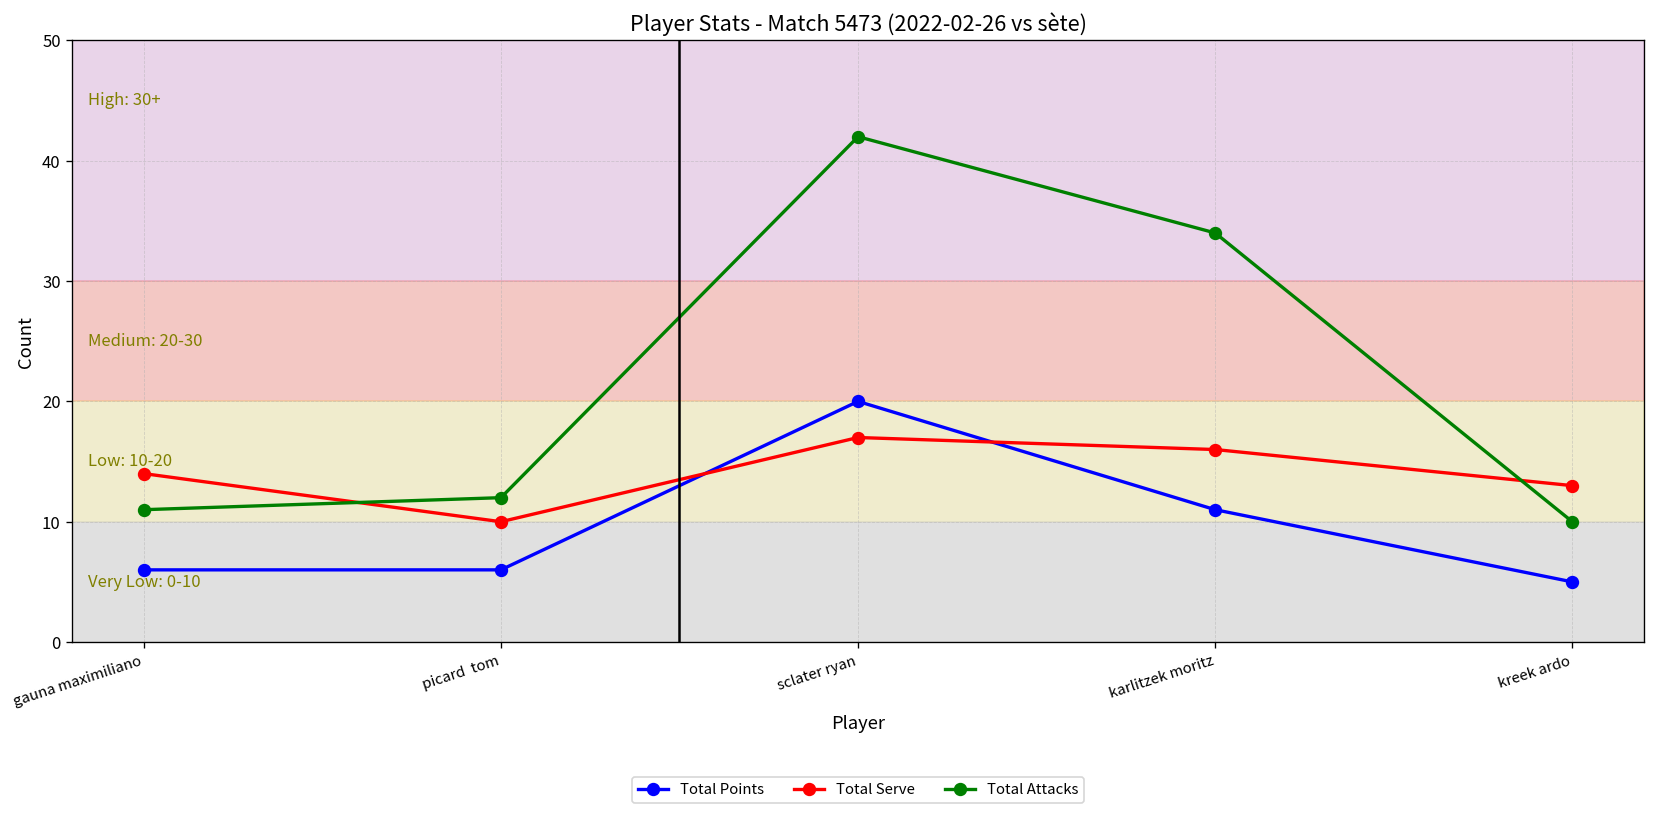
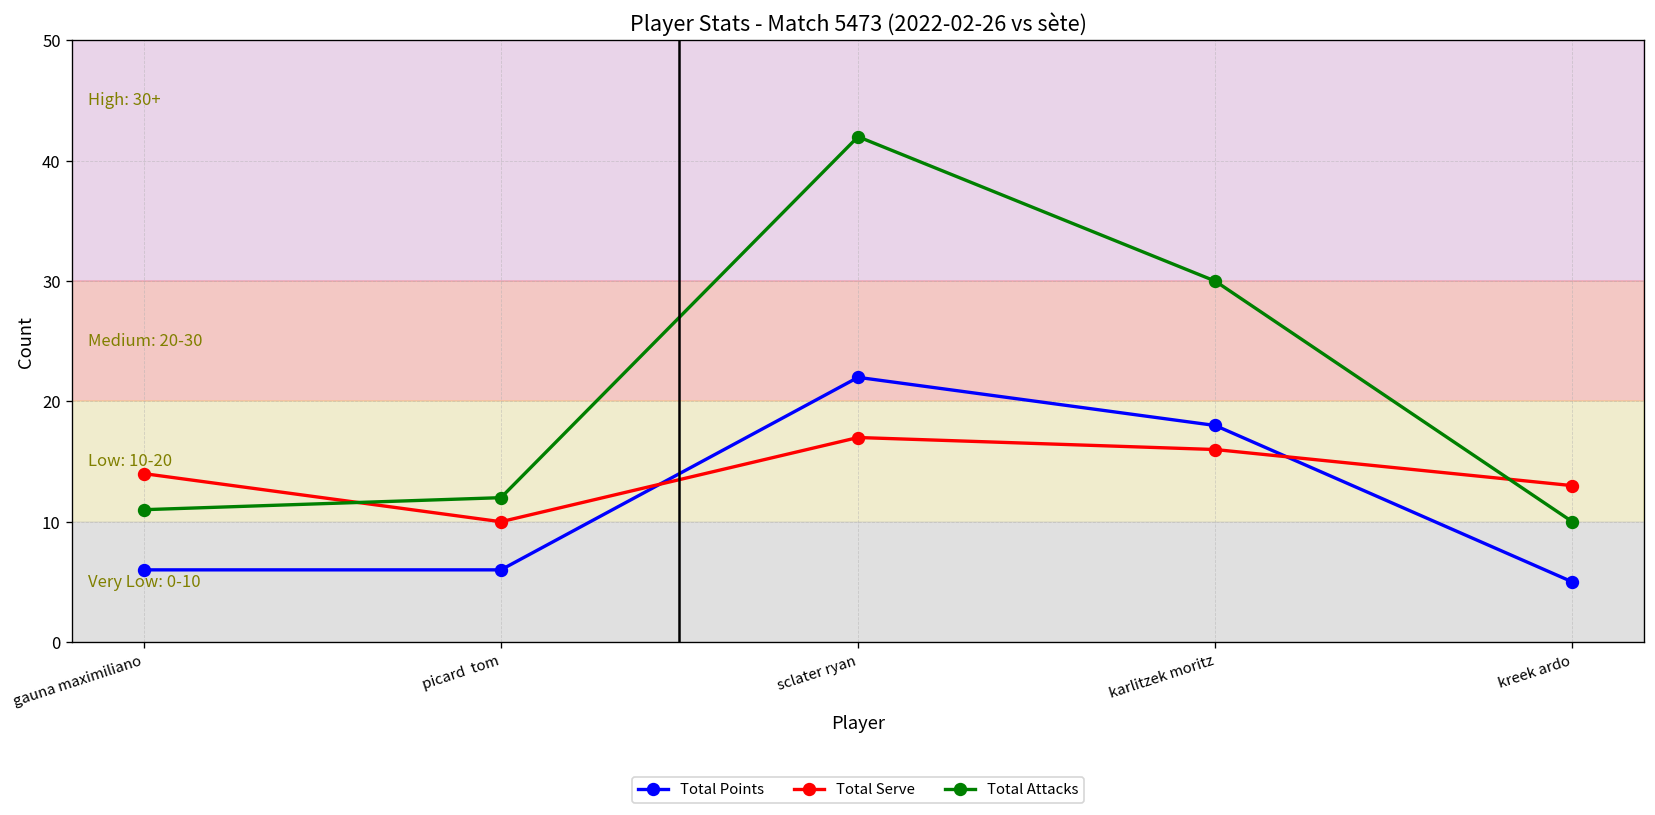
Total Points, sclater ryan: 20 -> 22
Total Points, karlitzek moritz: 11 -> 18
Total Attacks, karlitzek moritz: 34 -> 30
